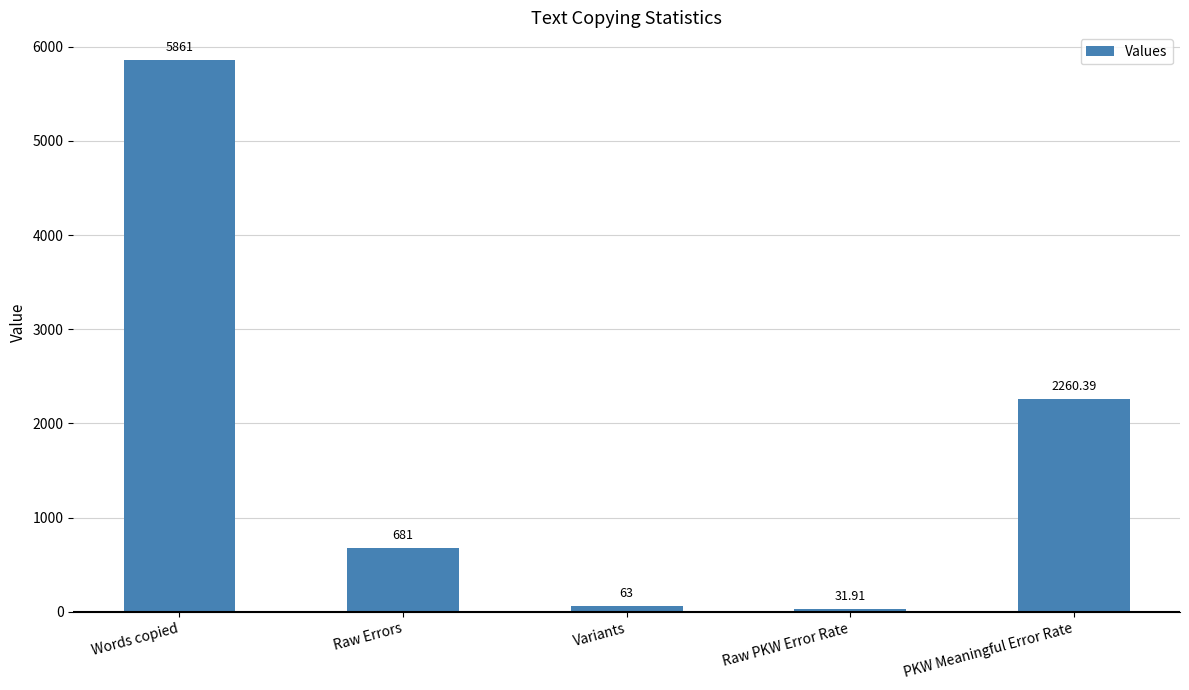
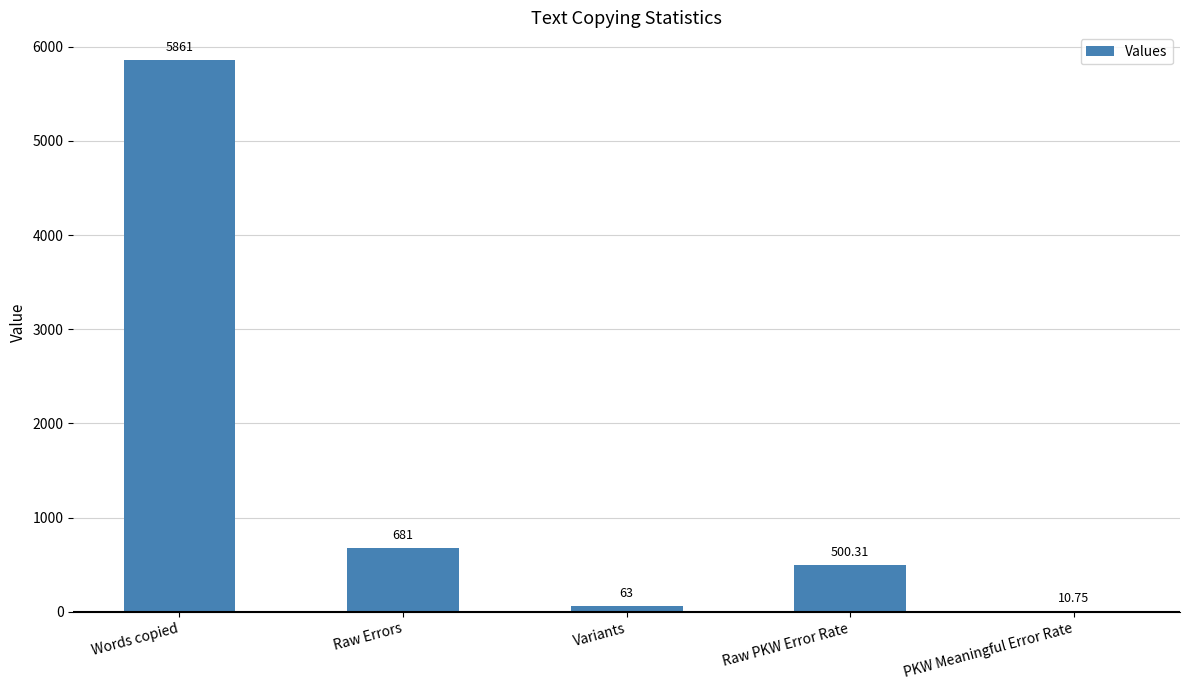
Raw PKW Error Rate: 31.91 -> 500.31
PKW Meaningful Error Rate: 2260.39 -> 10.75
